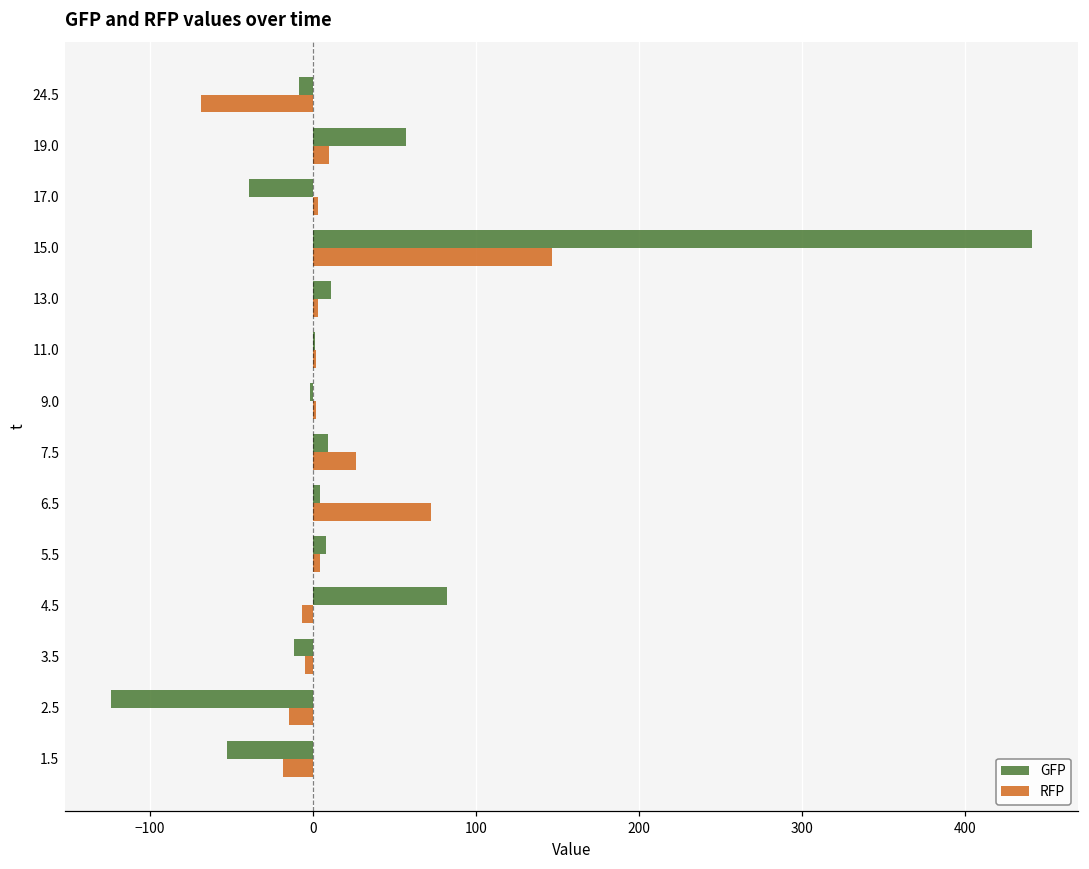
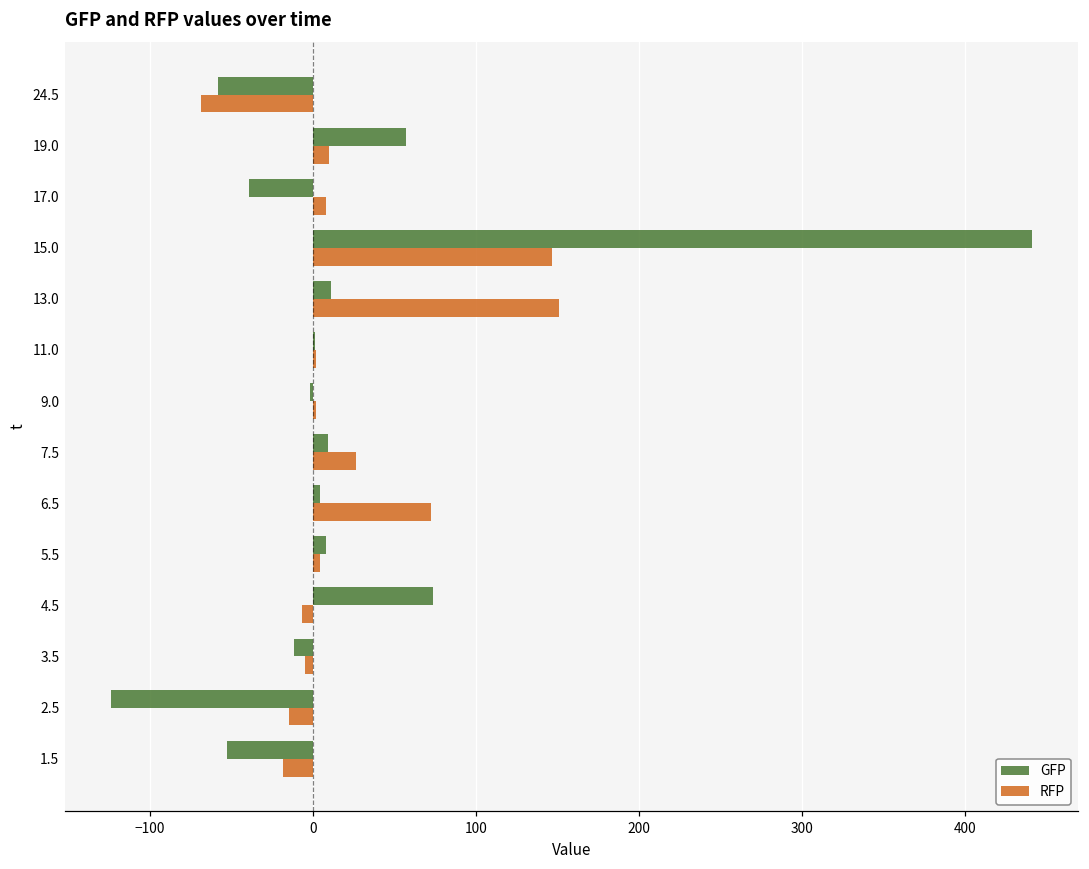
GFP, 24.5: -9 -> -58
RFP, 17.0: 3 -> 8
RFP, 13.0: 3 -> 151
GFP, 4.5: 82 -> 74
